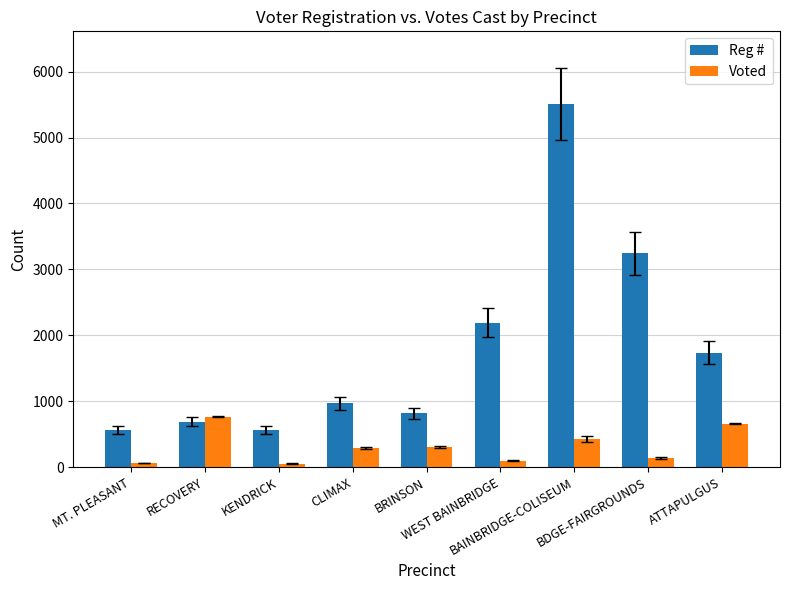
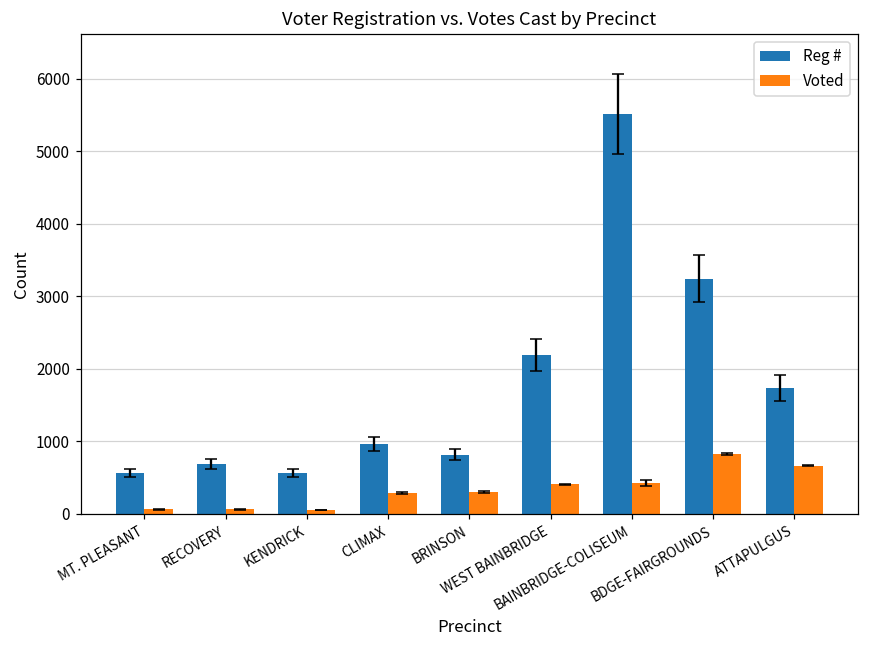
Voted, RECOVERY: 800 -> 100
Voted, WEST BAINBRIDGE: 100 -> 400
Voted, BDGE-FAIRGROUNDS: 100 -> 800
